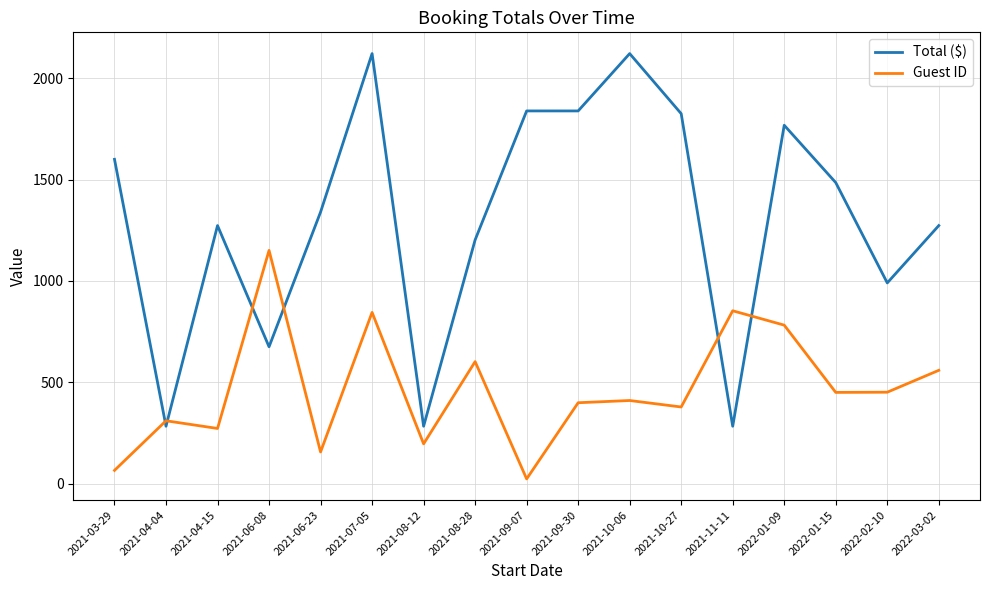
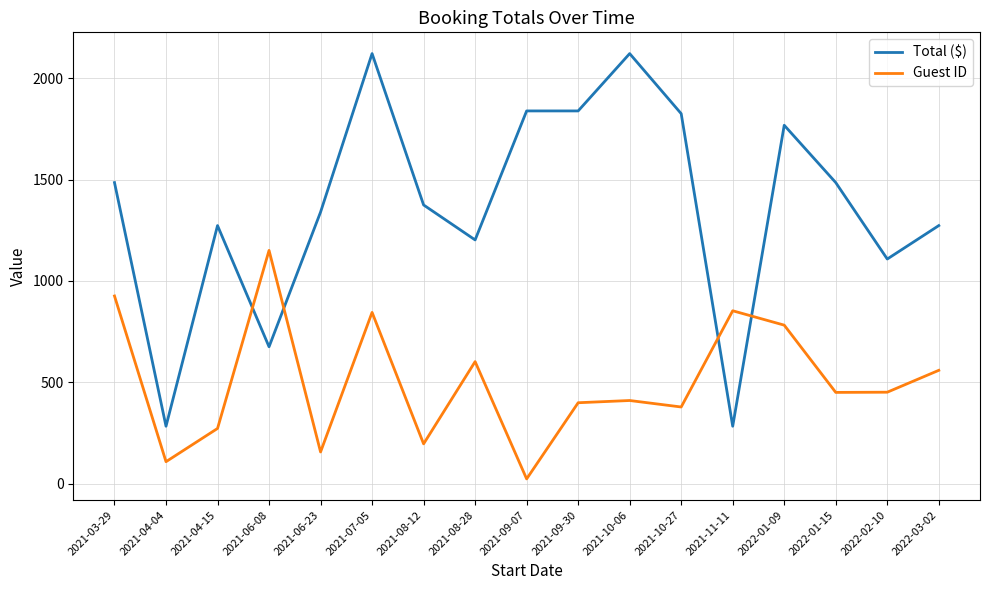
Total ($), 2021-03-29: 1600 -> 1490
Guest ID, 2021-03-29: 70 -> 930
Guest ID, 2021-04-04: 310 -> 110
Total ($), 2021-08-12: 280 -> 1380
Total ($), 2022-02-10: 990 -> 1110
